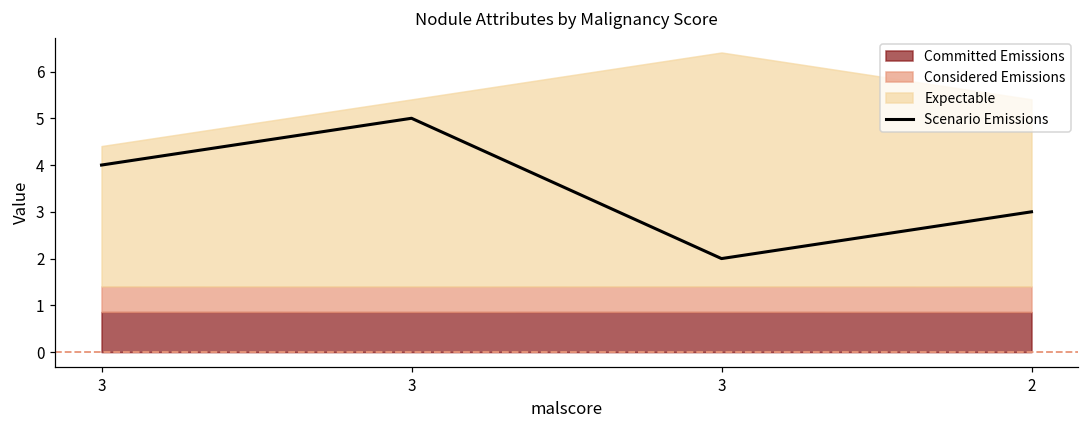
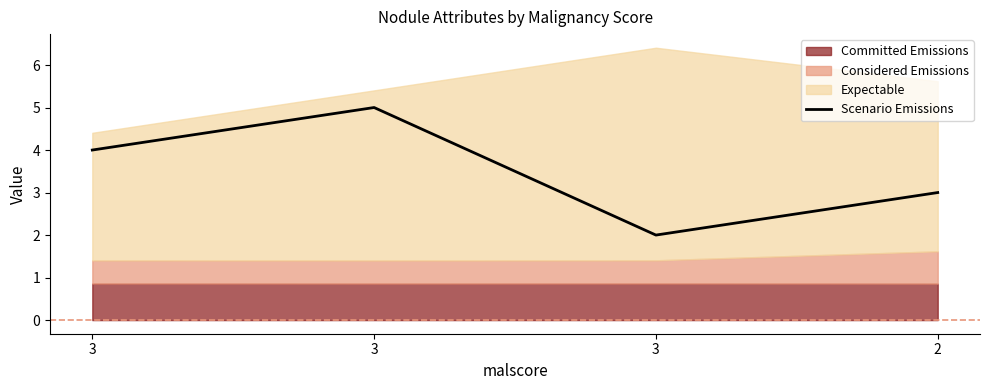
Considered Emissions, 2: 0.5 -> 0.8
